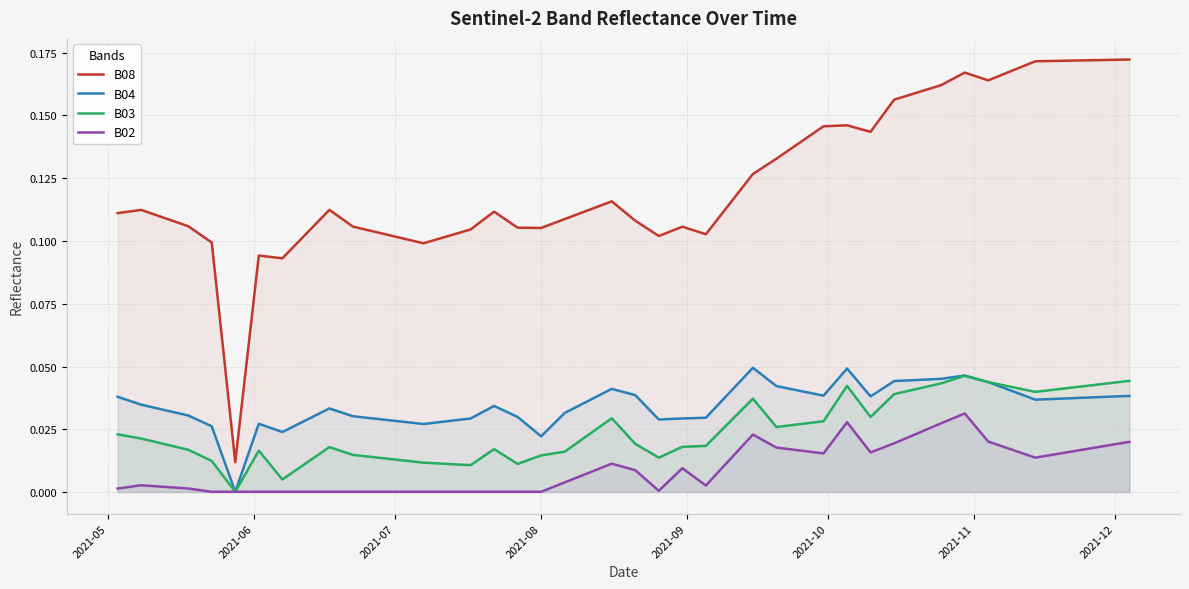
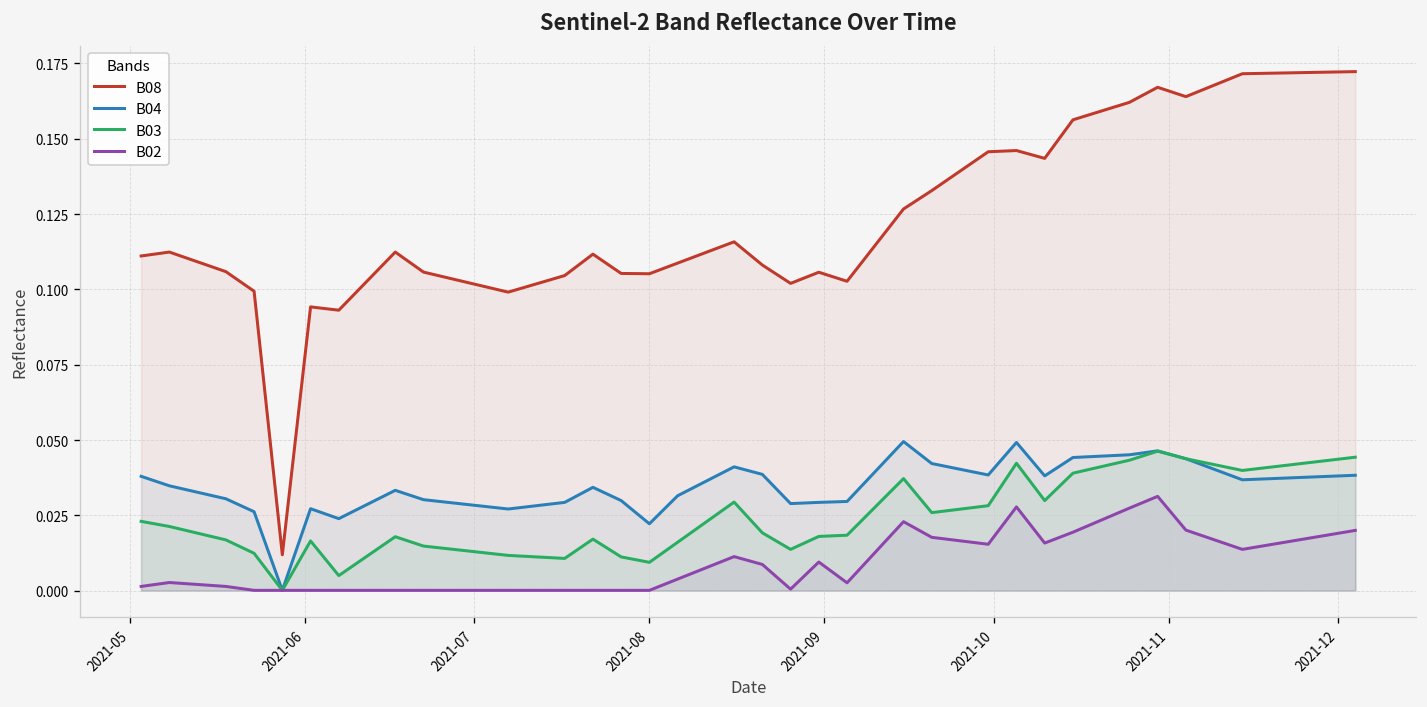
B03, 2021-08: 0.015 -> 0.009
